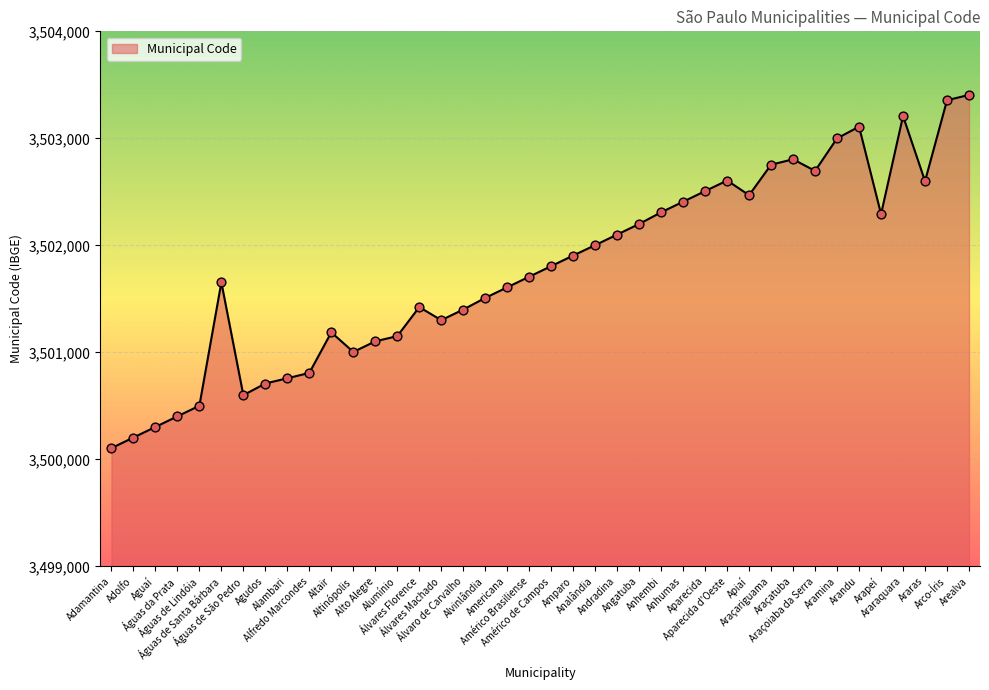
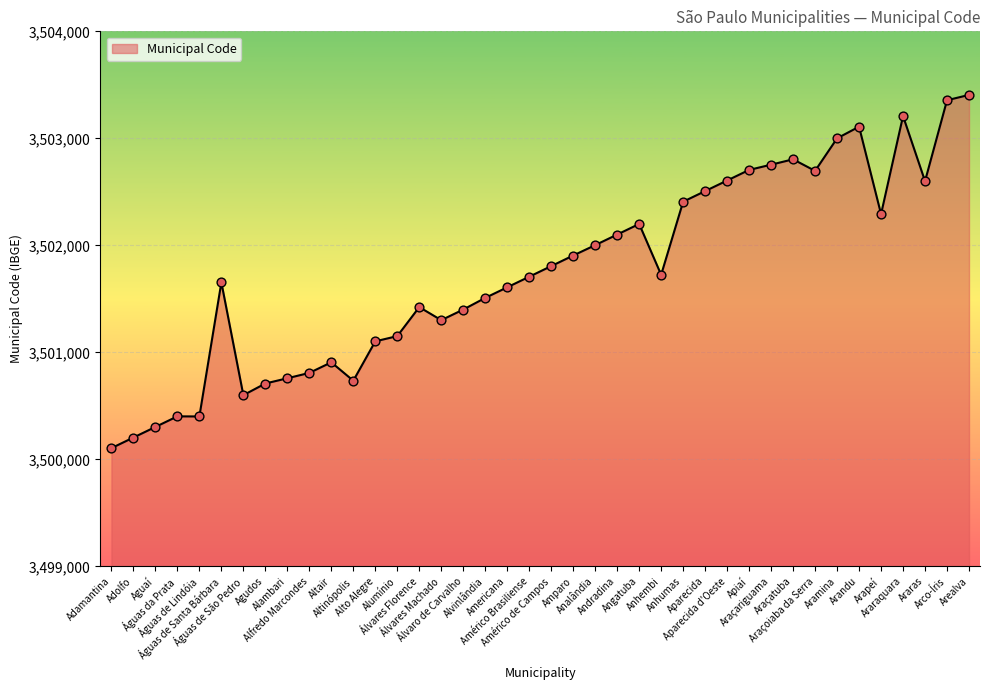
Águas de Lindóia: 3,500,500 -> 3,500,400
Altair: 3,501,190 -> 3,500,910
Altinópolis: 3,501,000 -> 3,500,740
Anhembi: 3,502,310 -> 3,501,730
Apiaí: 3,502,470 -> 3,502,710
